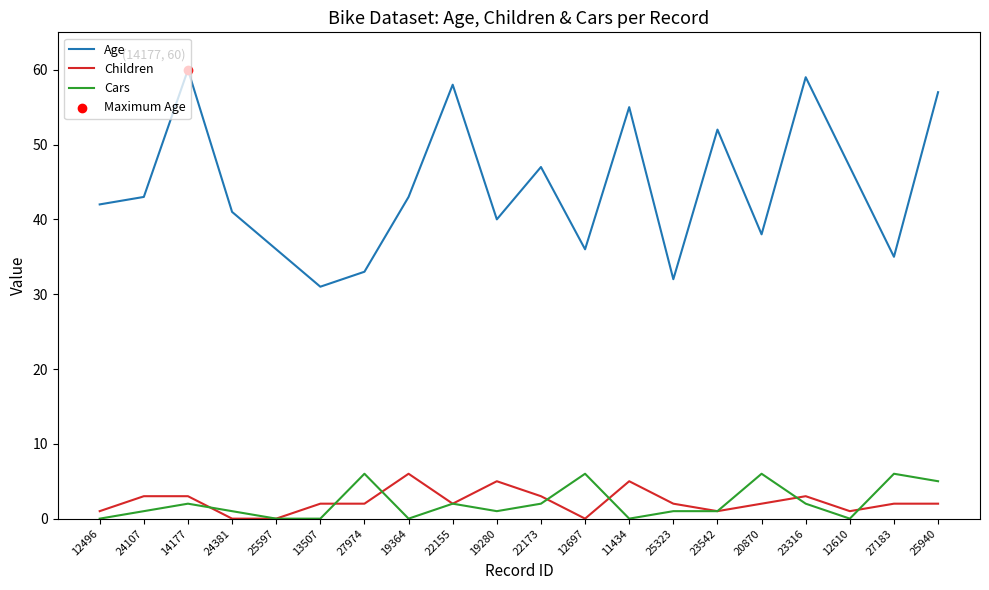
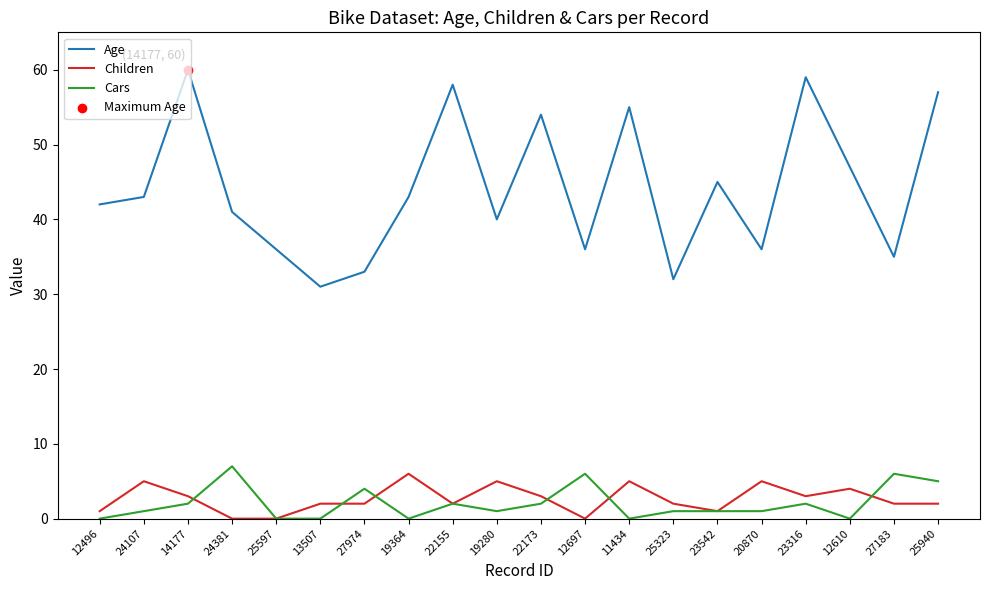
Children, 24107: 3 -> 5
Cars, 24381: 1 -> 7
Cars, 27974: 6 -> 4
Age, 22173: 47 -> 54
Age, 23542: 52 -> 45
Age, 20870: 38 -> 36
Children, 20870: 2 -> 5
Cars, 20870: 6 -> 1
Children, 12610: 1 -> 4
